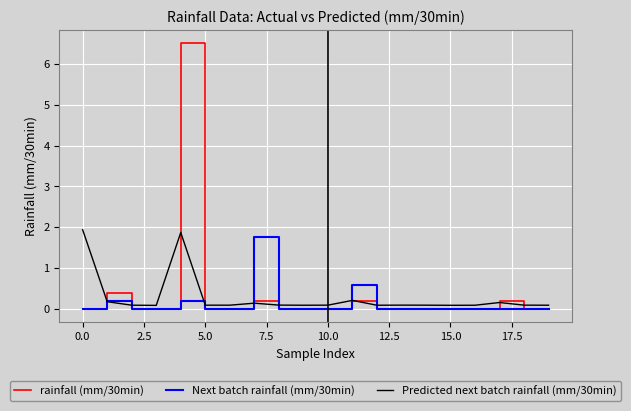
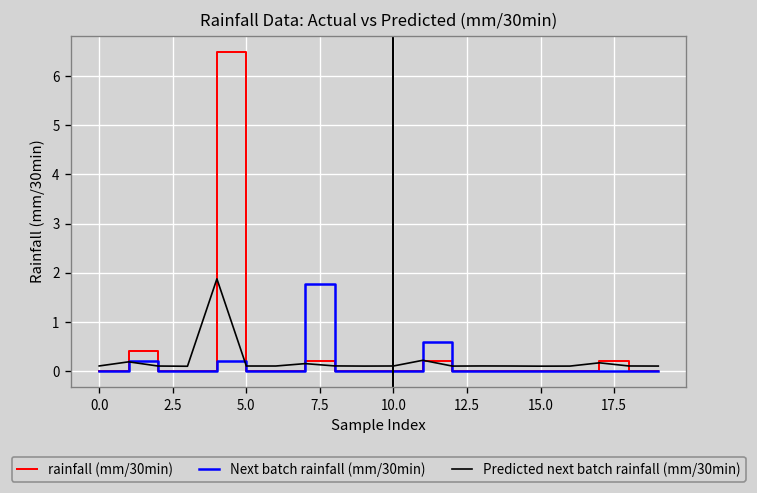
Predicted next batch rainfall (mm/30min), 0.0: 1.9 -> 0.1
